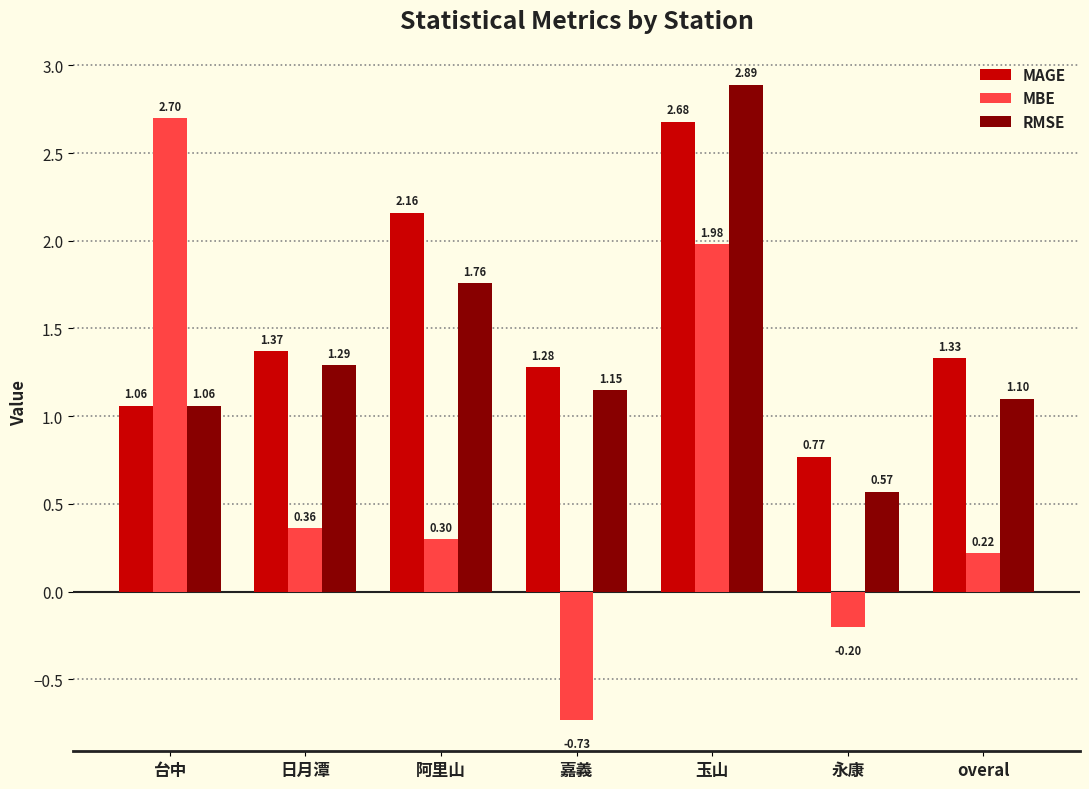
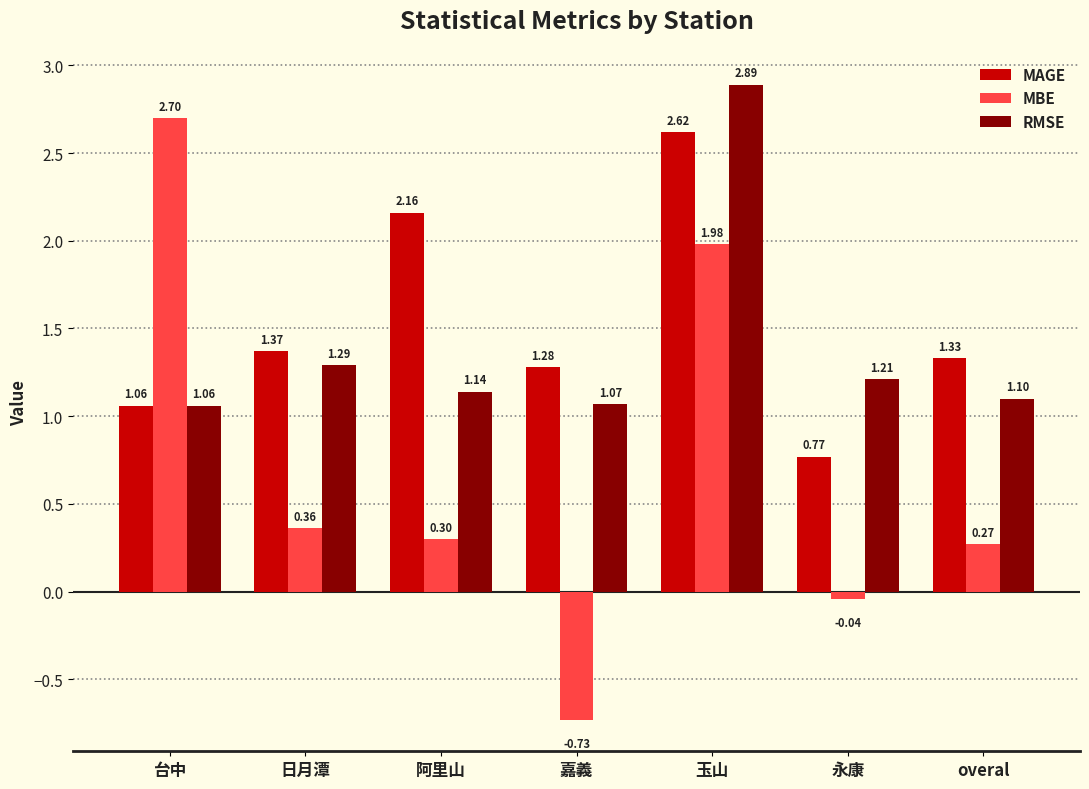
RMSE, 阿里山: 1.76 -> 1.14
RMSE, 嘉義: 1.15 -> 1.07
MAGE, 玉山: 2.68 -> 2.62
MBE, 永康: -0.20 -> -0.04
RMSE, 永康: 0.57 -> 1.21
MBE, overal: 0.22 -> 0.27
